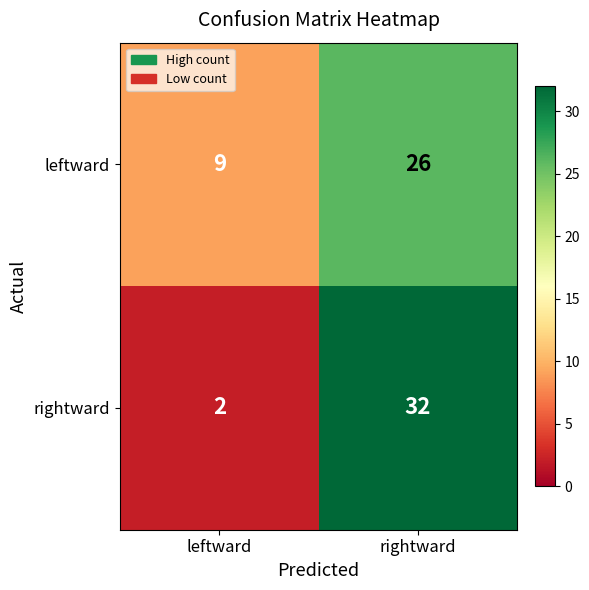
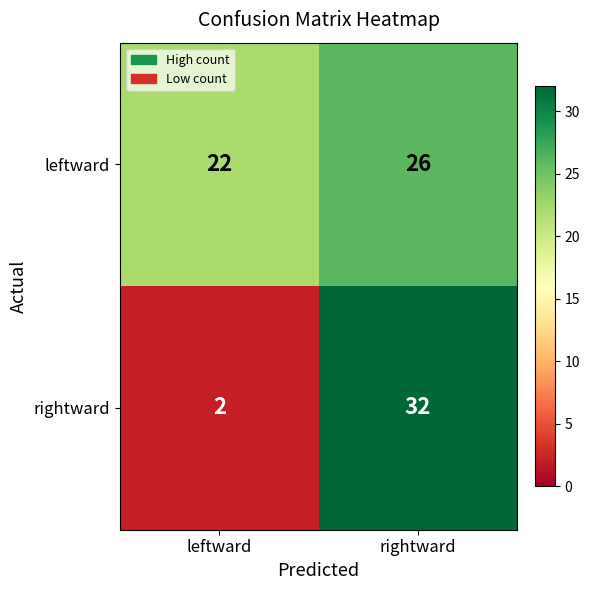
leftward, leftward: 9 -> 22
